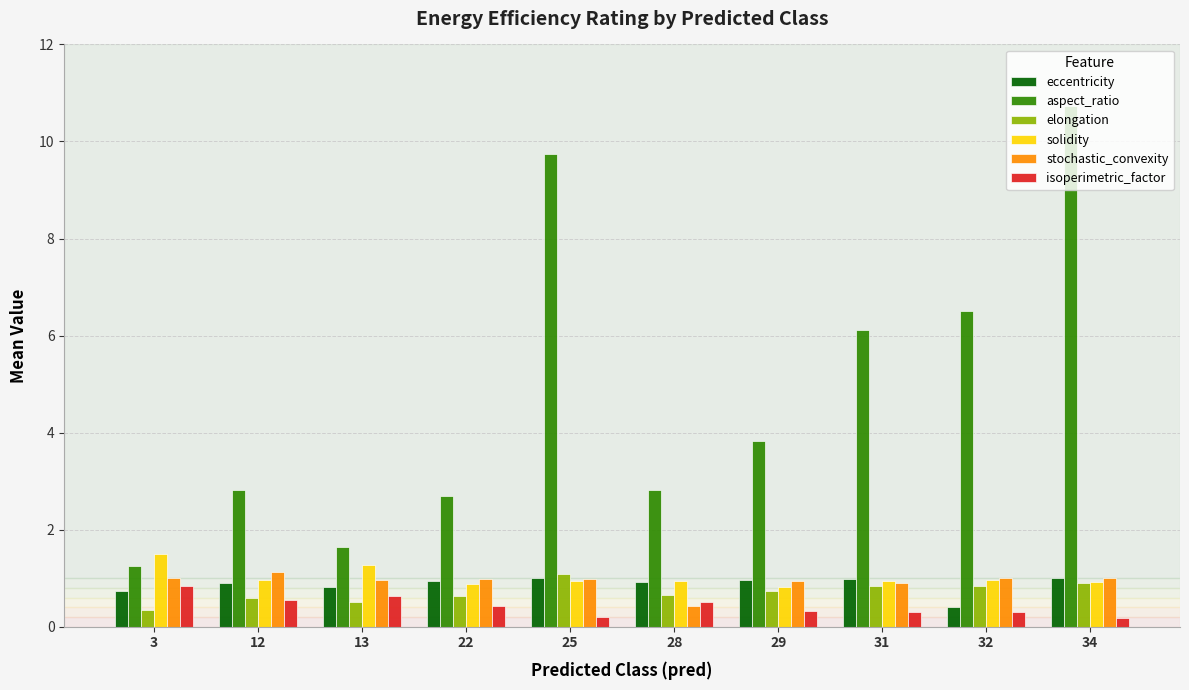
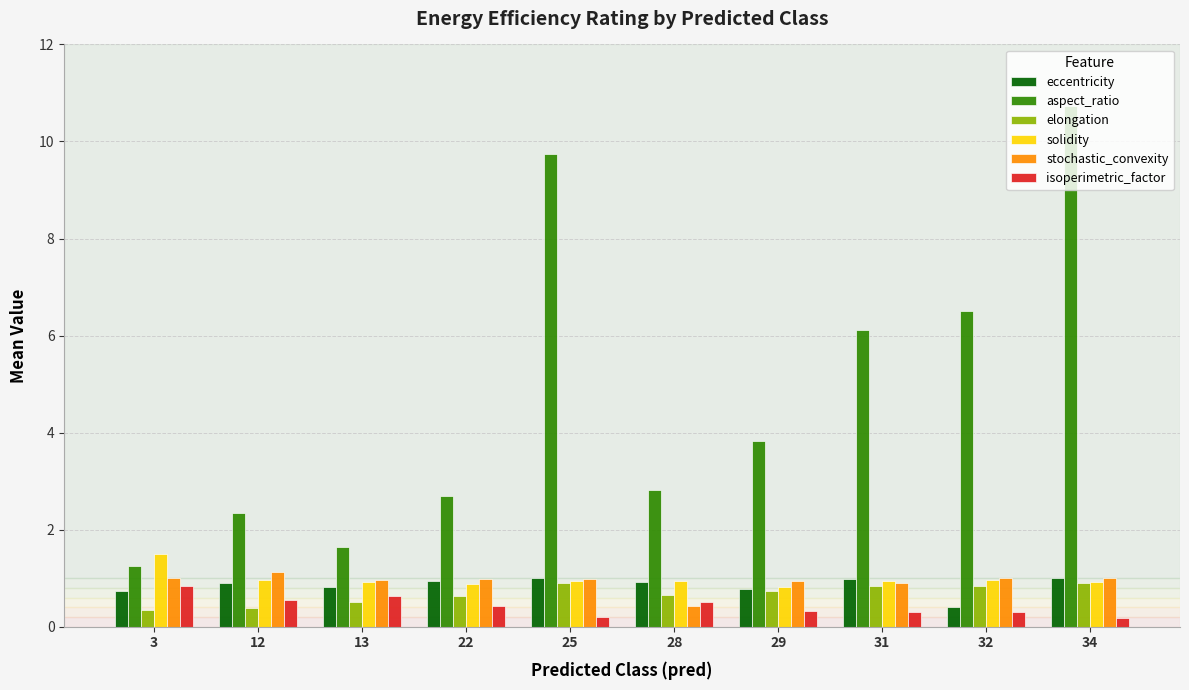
aspect_ratio, 12: 2.8 -> 2.3
elongation, 12: 0.6 -> 0.4
solidity, 13: 1.3 -> 0.9
elongation, 25: 1.1 -> 0.9
eccentricity, 29: 1.0 -> 0.8
